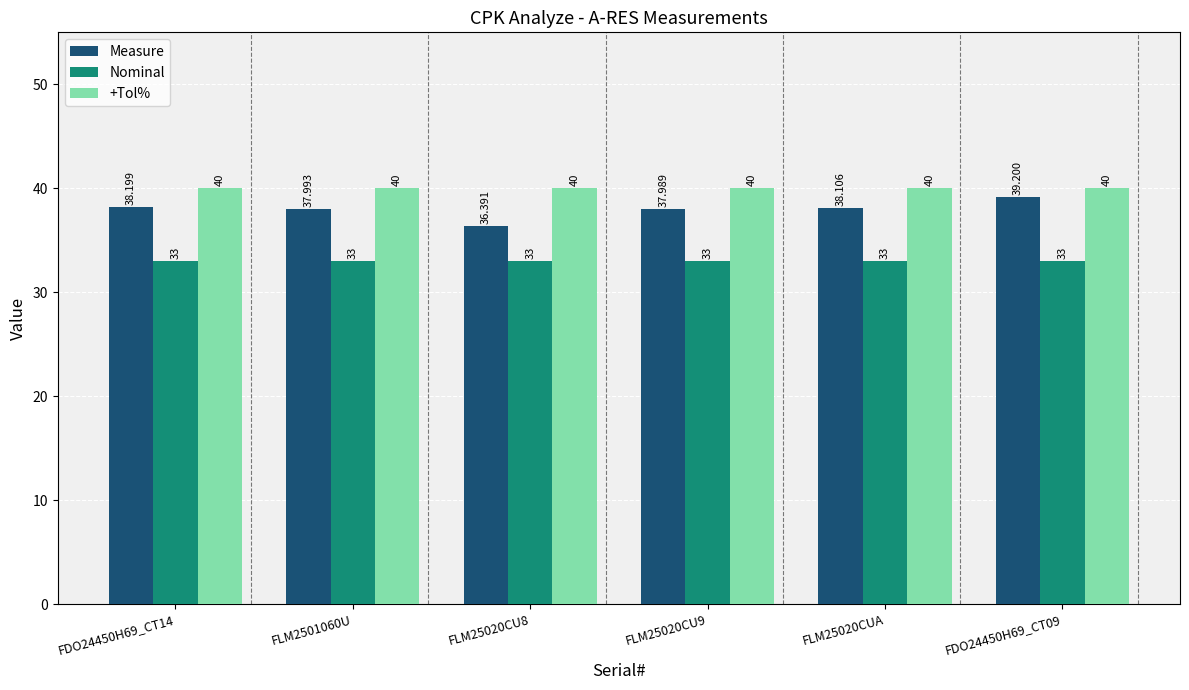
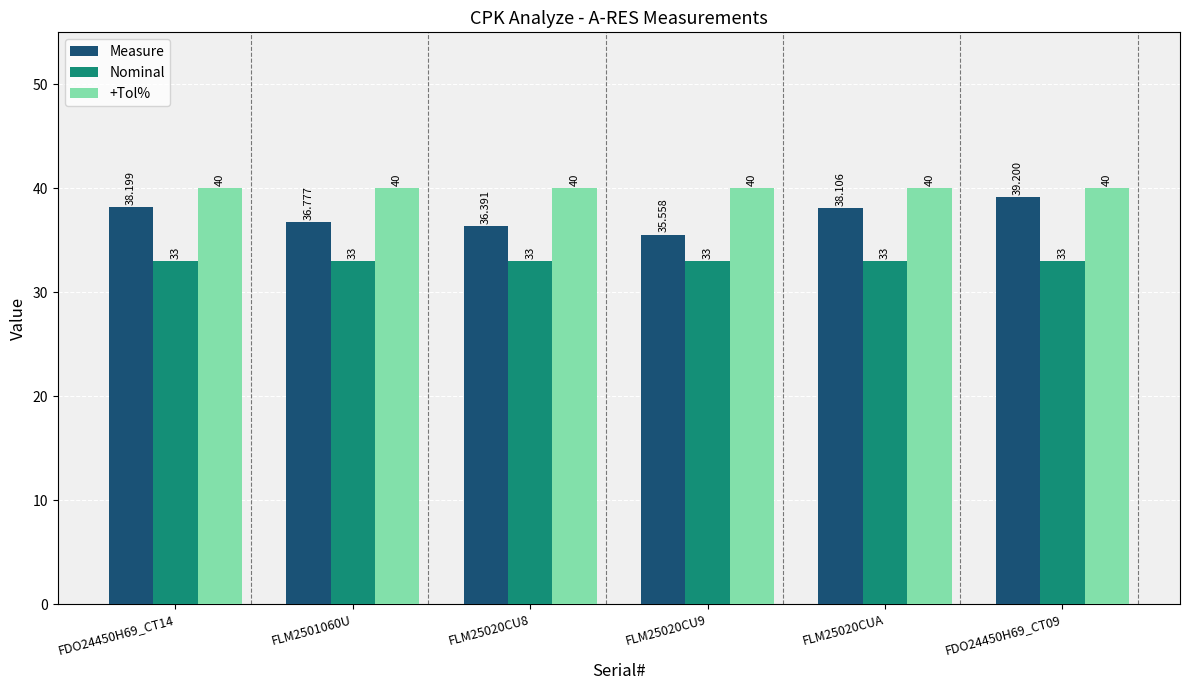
Measure, FLM2501060U: 37.993 -> 36.777
Measure, FLM25020CU9: 37.989 -> 35.558
